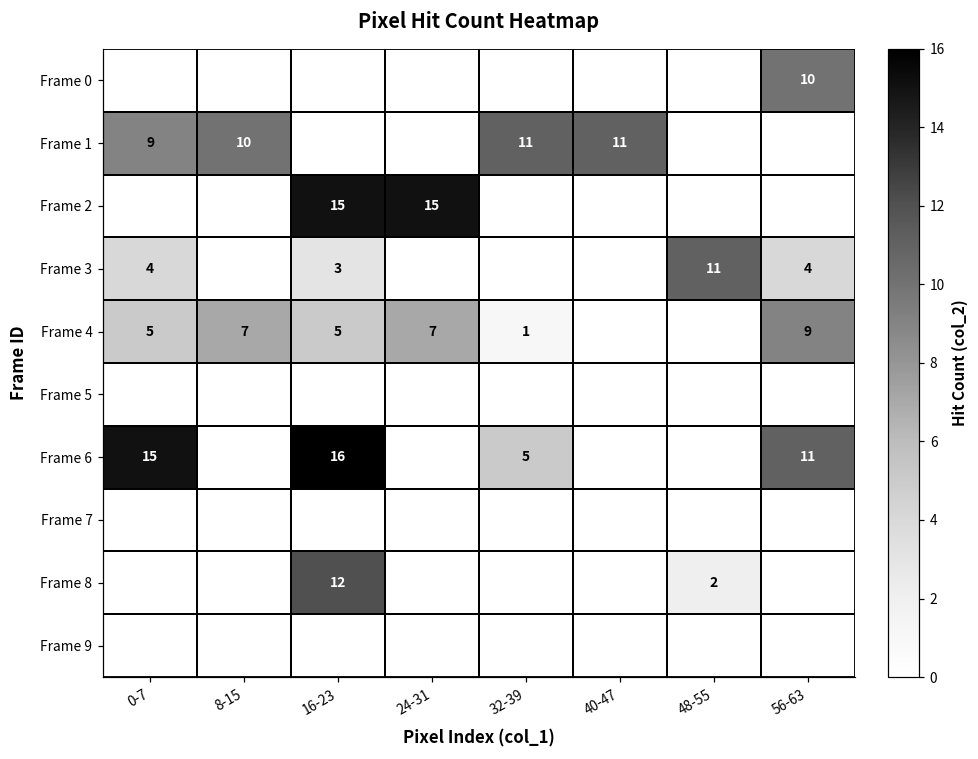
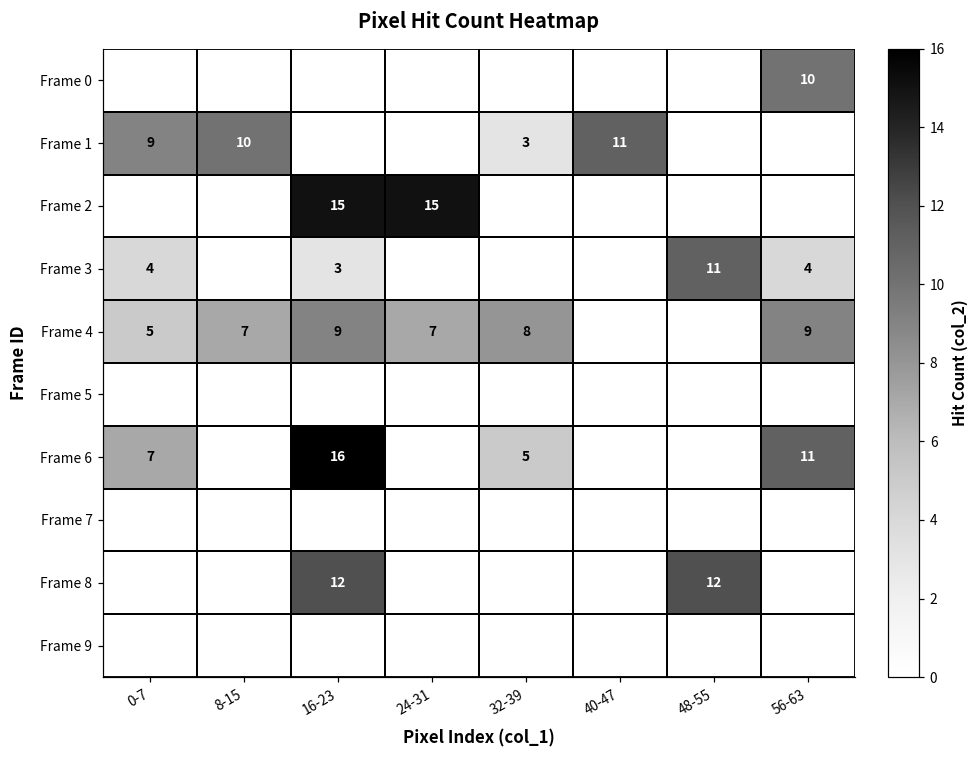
Frame 1, 32-39: 11 -> 3
Frame 4, 16-23: 5 -> 9
Frame 4, 32-39: 1 -> 8
Frame 6, 0-7: 15 -> 7
Frame 8, 48-55: 2 -> 12
